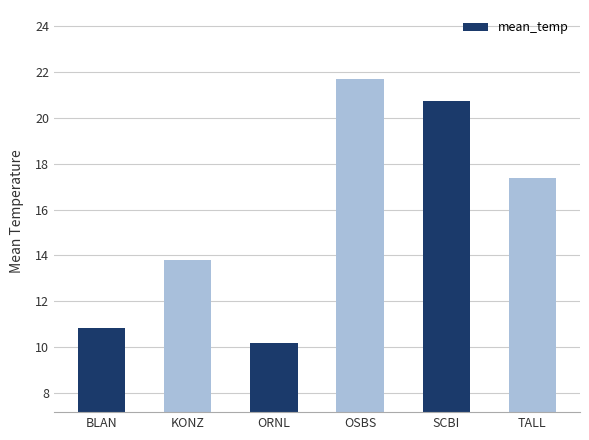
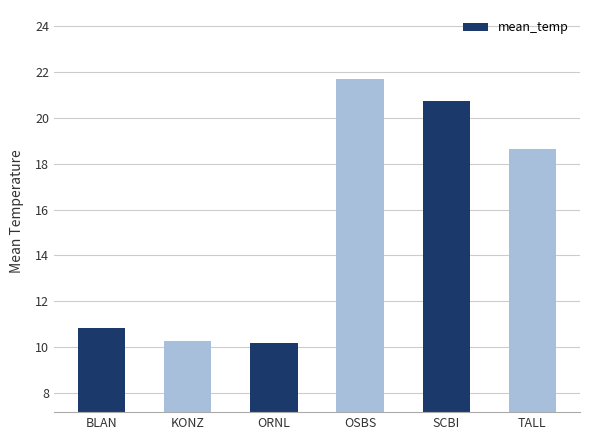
KONZ: 13.8 -> 10.3
TALL: 17.4 -> 18.6
